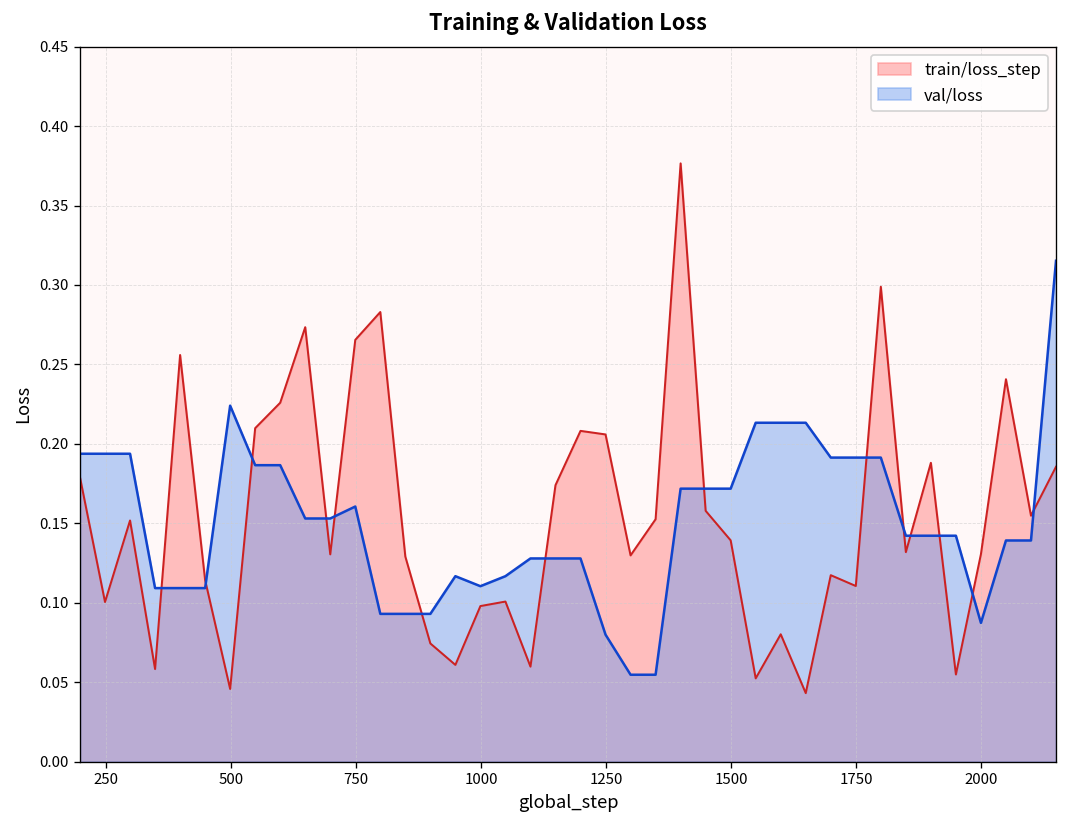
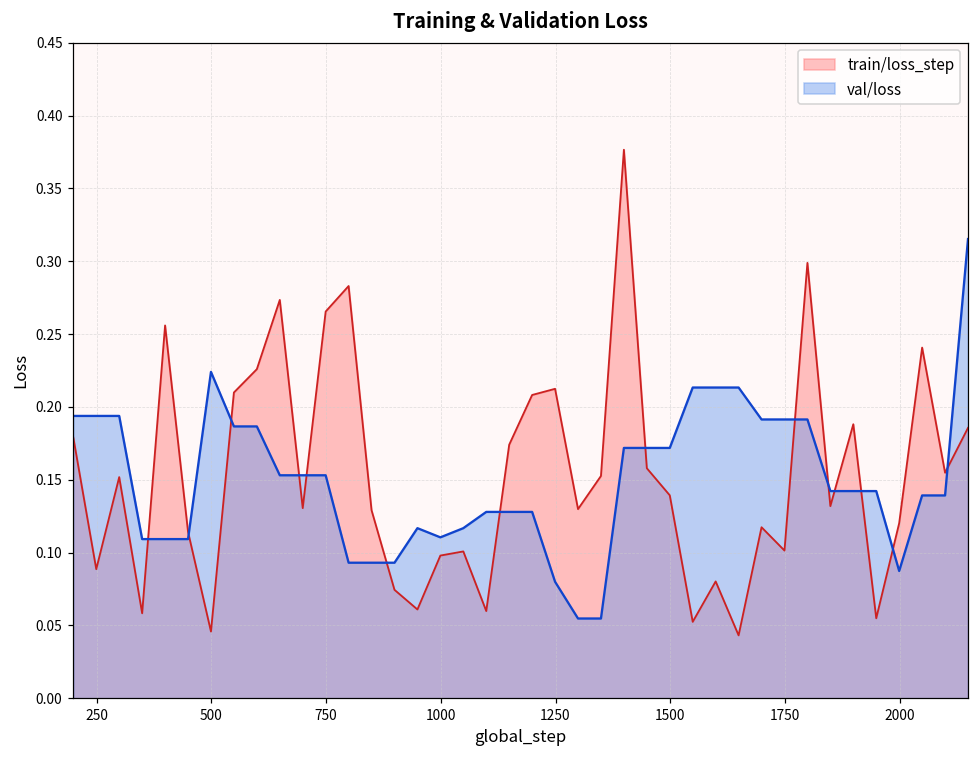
train/loss_step, 250: 0.100 -> 0.089
val/loss, 750: 0.161 -> 0.153
train/loss_step, 1250: 0.206 -> 0.212
train/loss_step, 1750: 0.111 -> 0.101
train/loss_step, 2000: 0.131 -> 0.120
